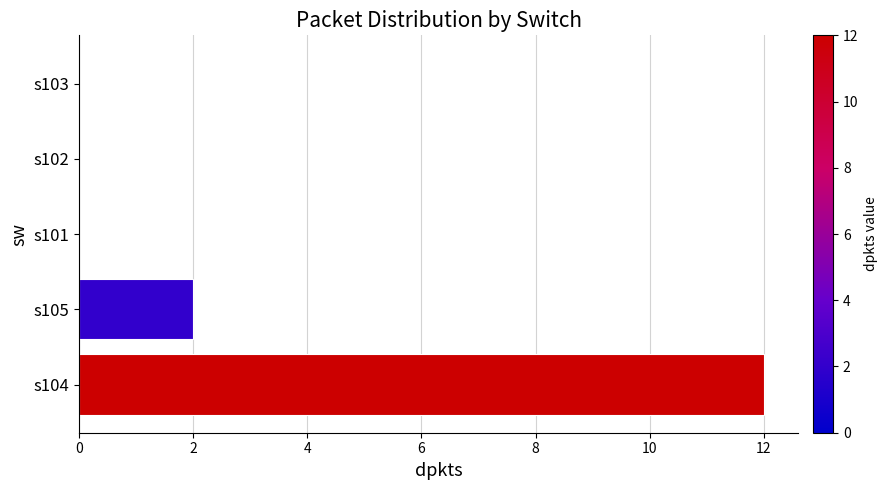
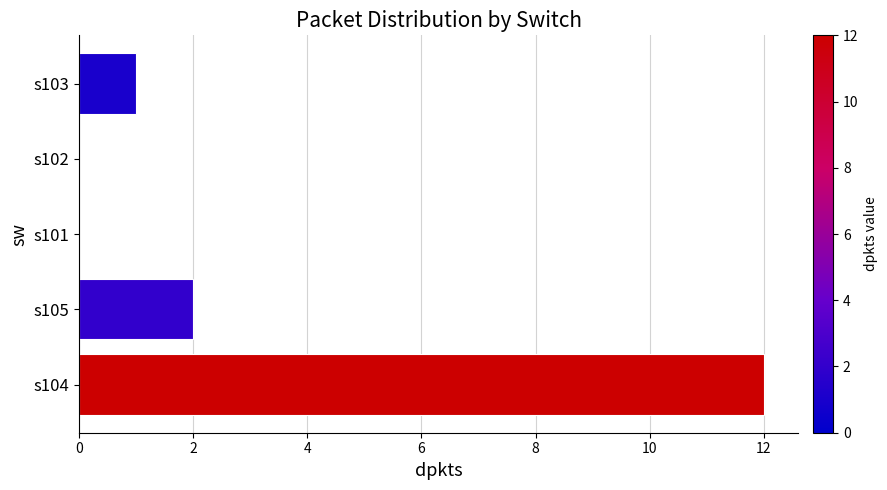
s103: 0 -> 1
